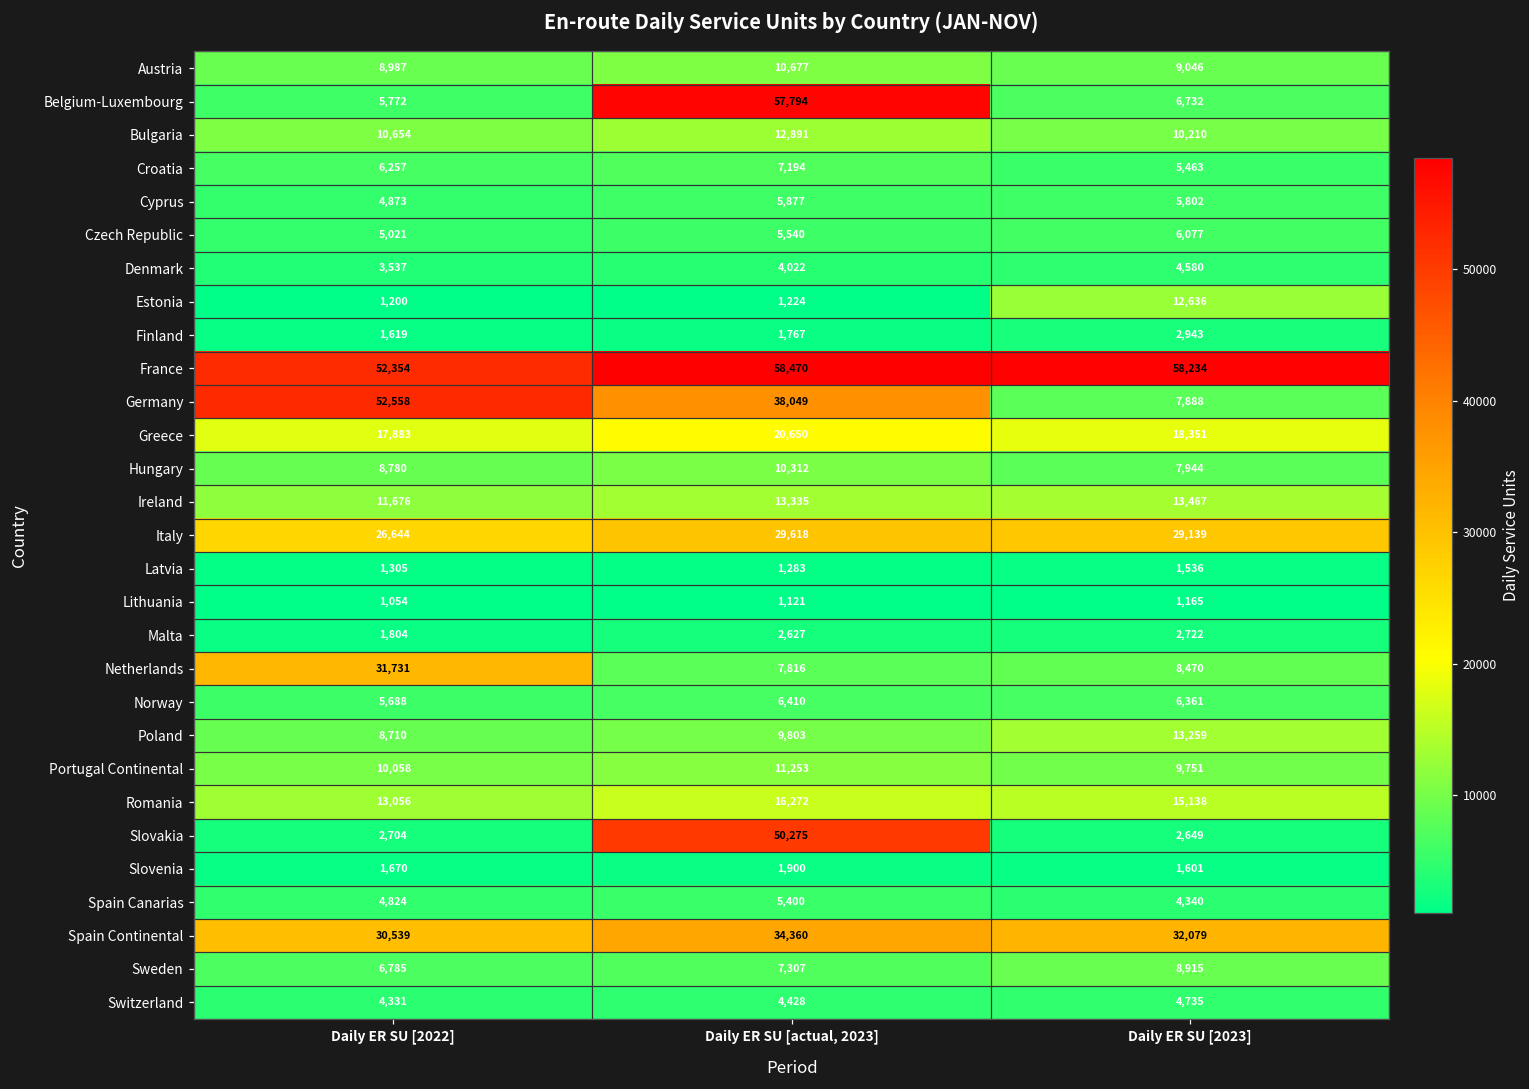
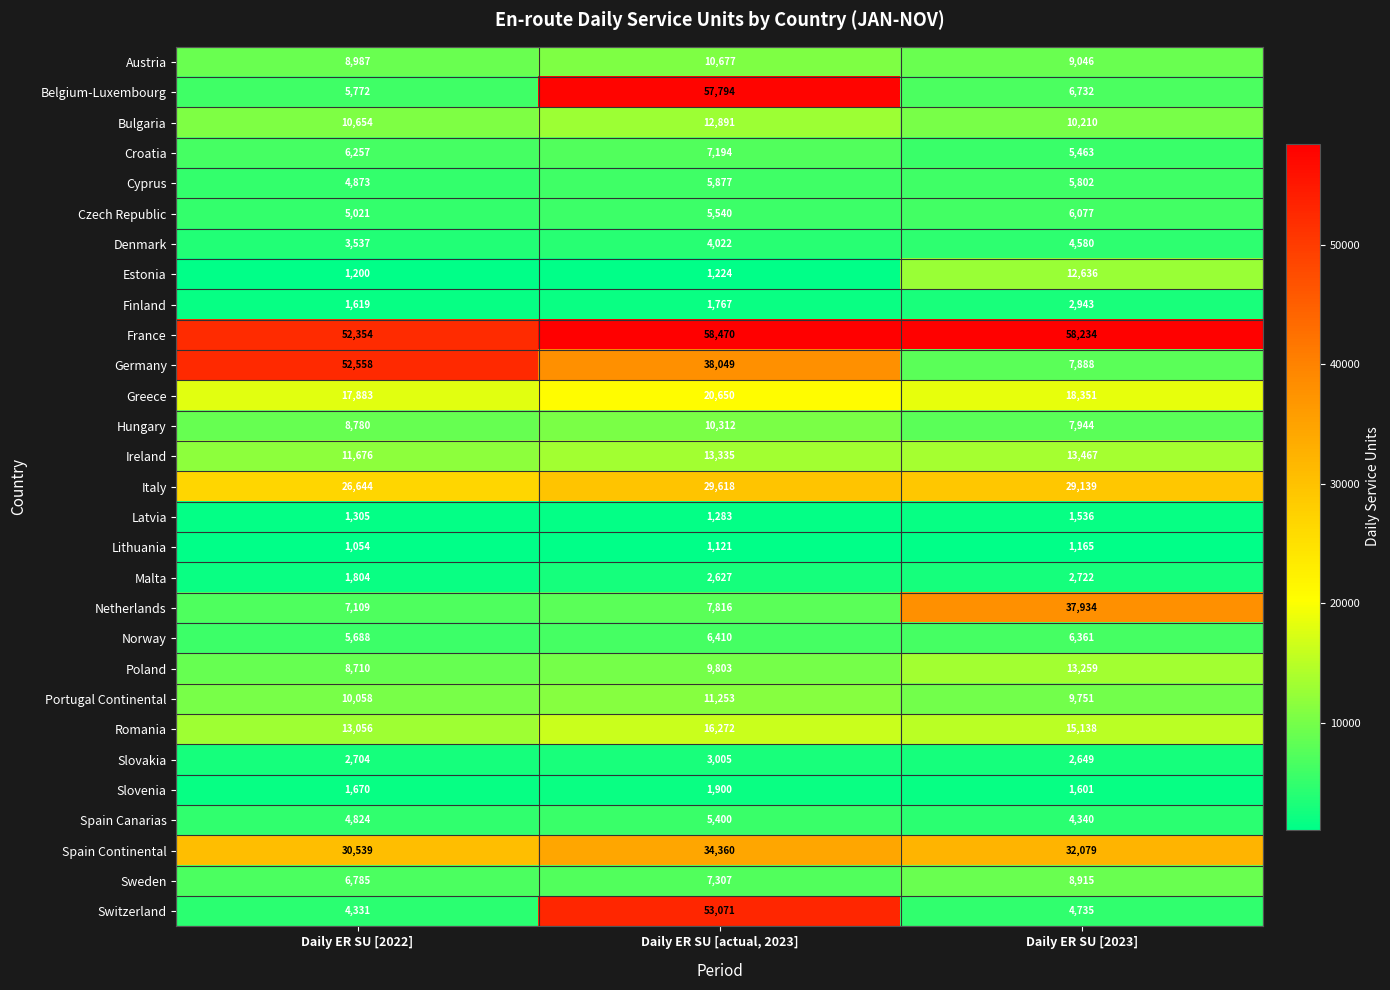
Netherlands, Daily ER SU [2022]: 31,731 -> 7,109
Netherlands, Daily ER SU [2023]: 8,470 -> 37,934
Slovakia, Daily ER SU [actual, 2023]: 50,275 -> 3,005
Switzerland, Daily ER SU [actual, 2023]: 4,428 -> 53,071
